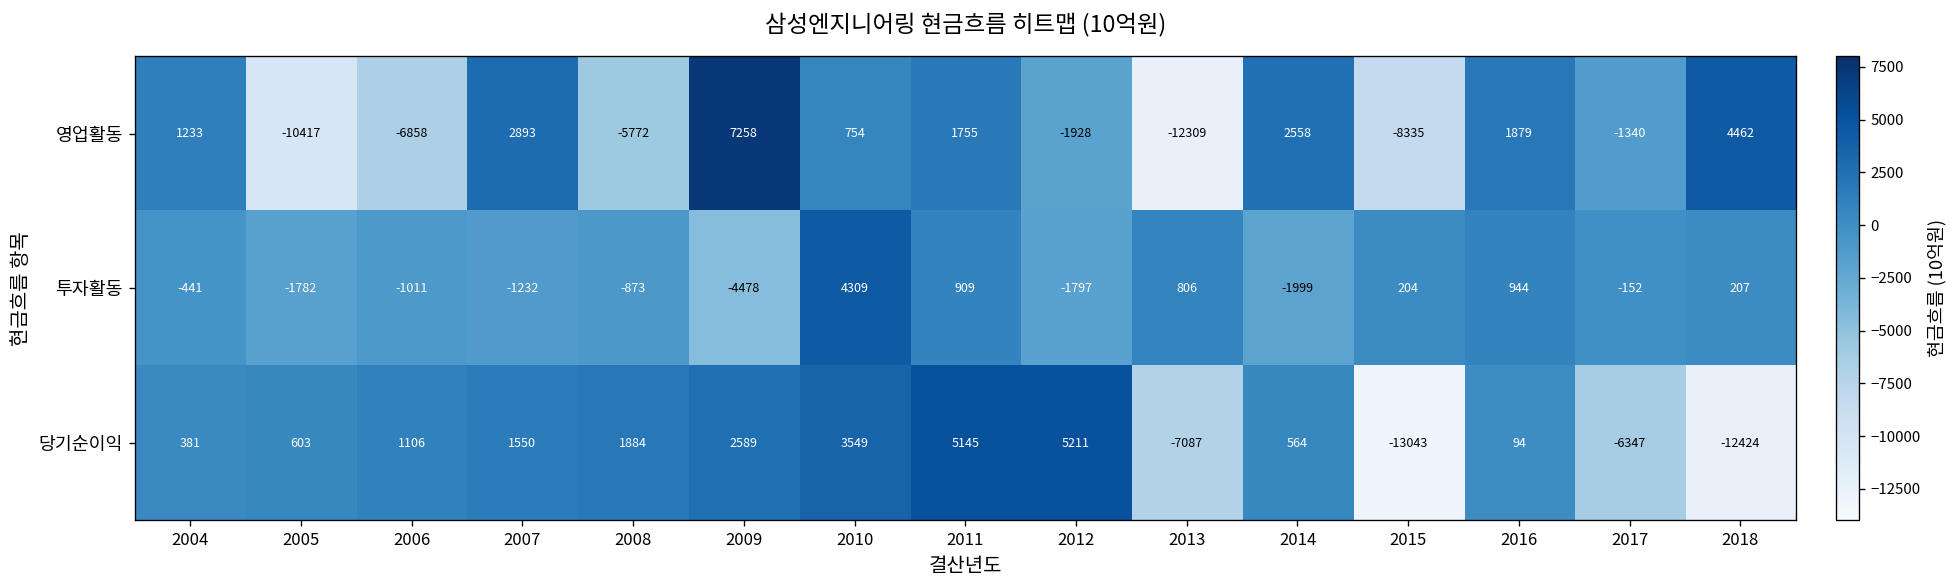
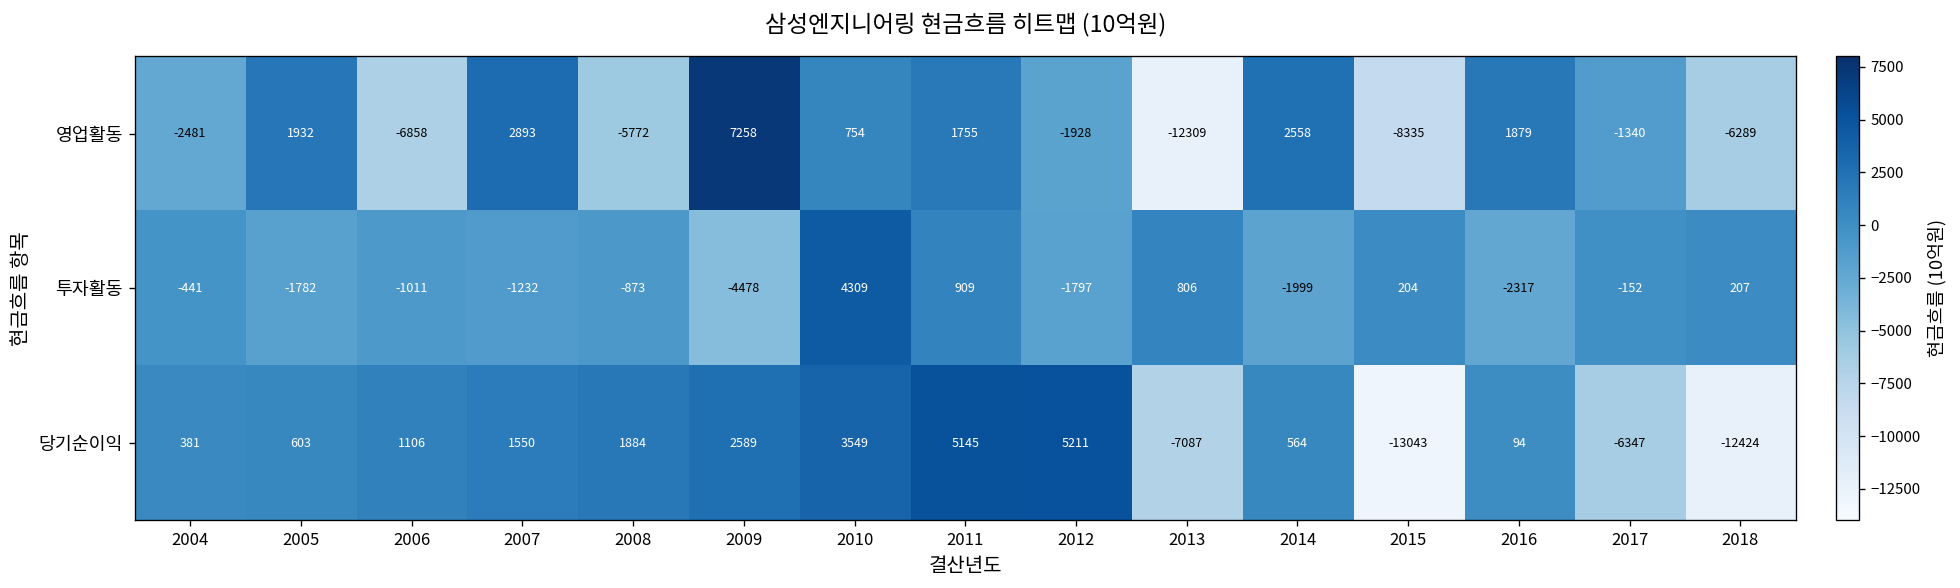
영업활동, 2004: 1233 -> -2481
영업활동, 2005: -10417 -> 1932
영업활동, 2018: 4462 -> -6289
투자활동, 2016: 944 -> -2317
